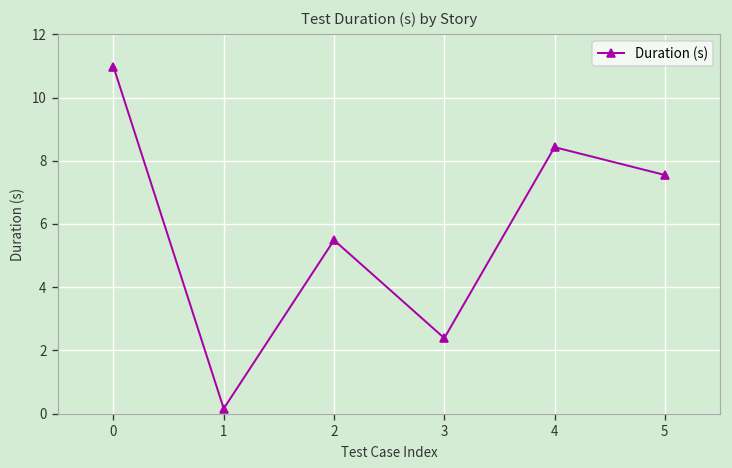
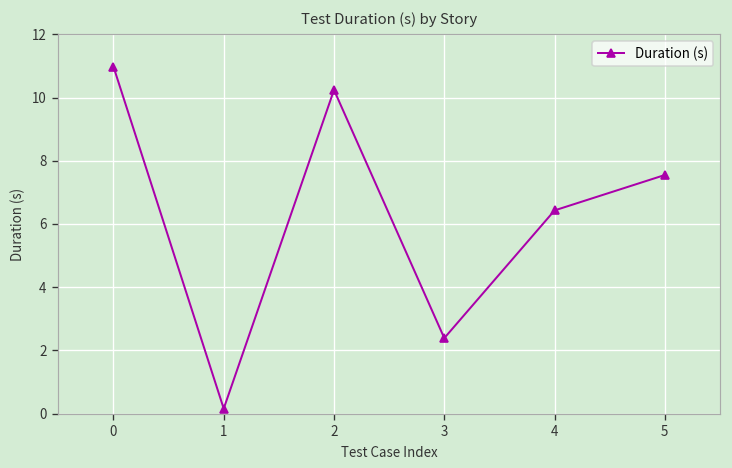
2: 5.5 -> 10.2
4: 8.4 -> 6.4
